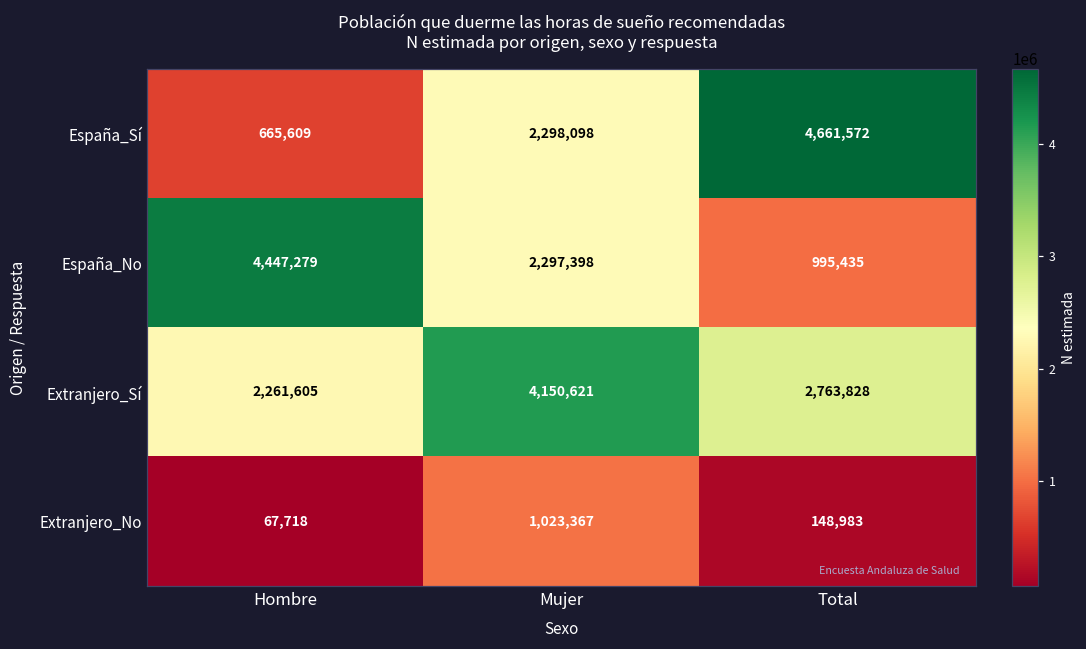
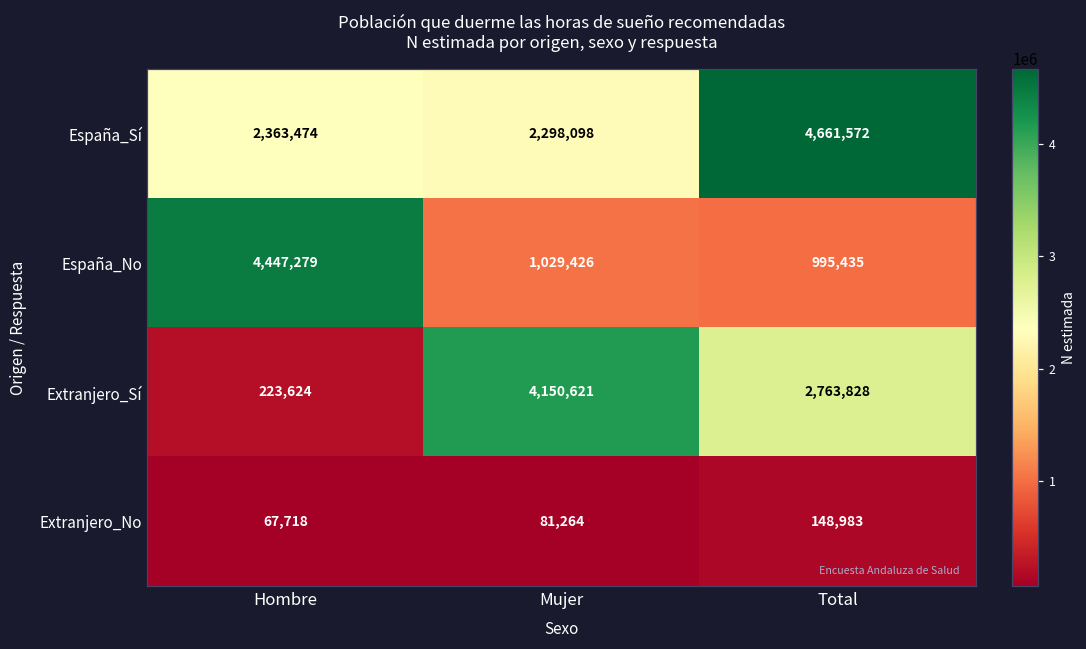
España_Sí, Hombre: 665,609 -> 2,363,474
España_No, Mujer: 2,297,398 -> 1,029,426
Extranjero_Sí, Hombre: 2,261,605 -> 223,624
Extranjero_No, Mujer: 1,023,367 -> 81,264
